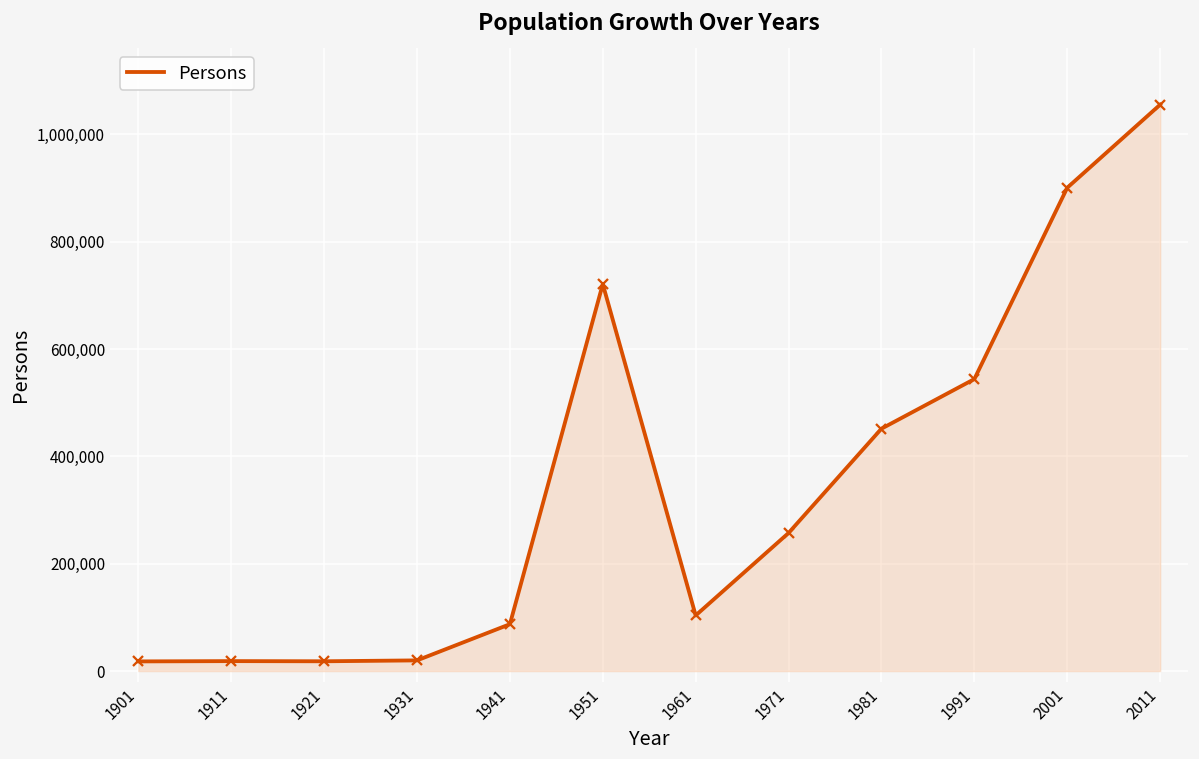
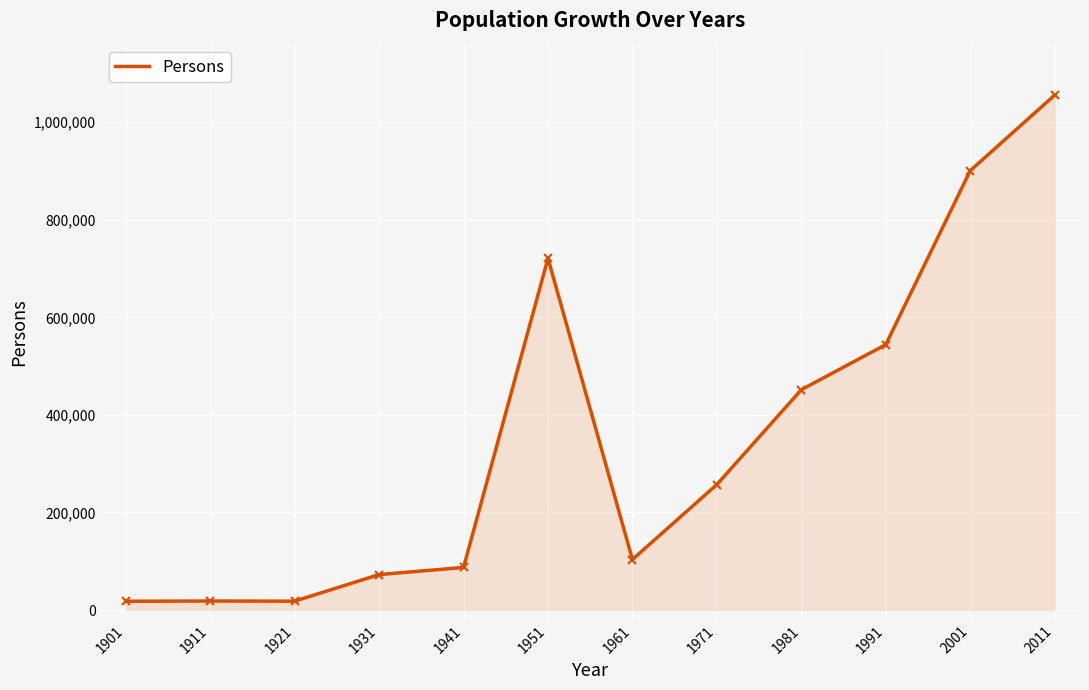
1931: 20,000 -> 70,000
